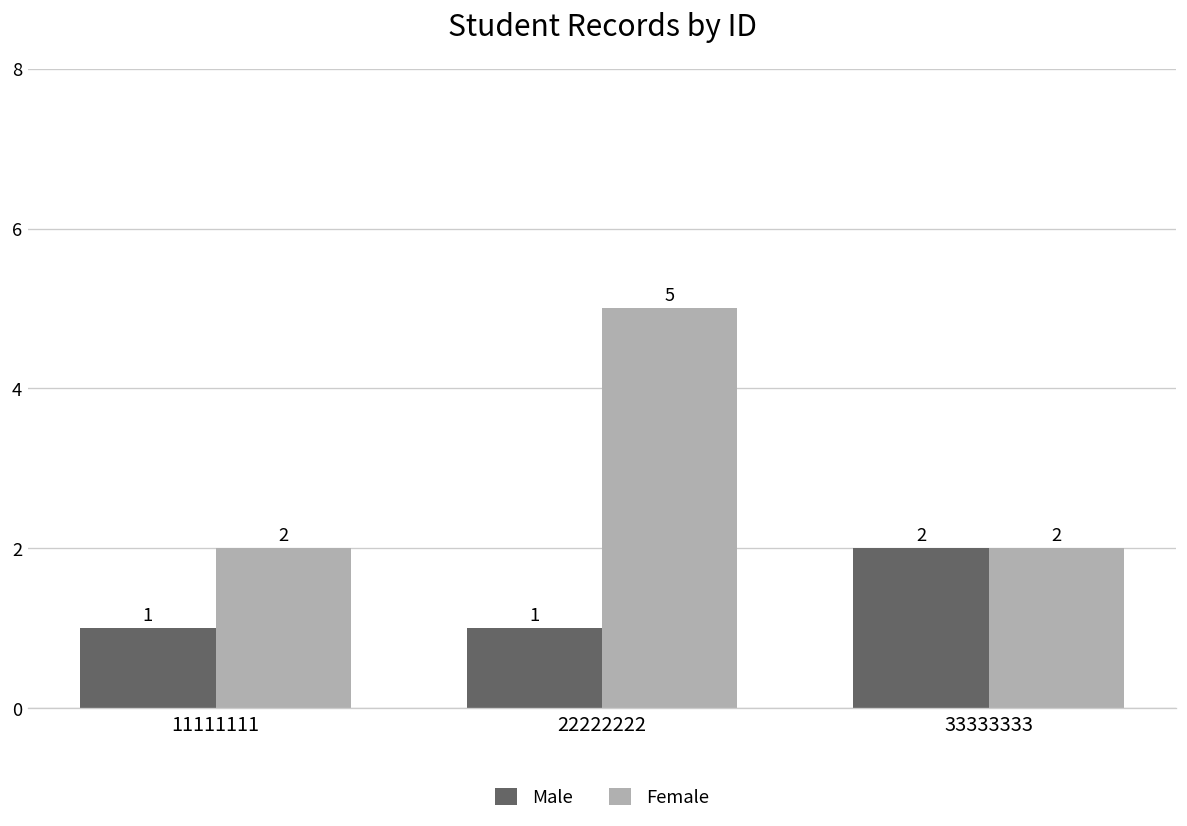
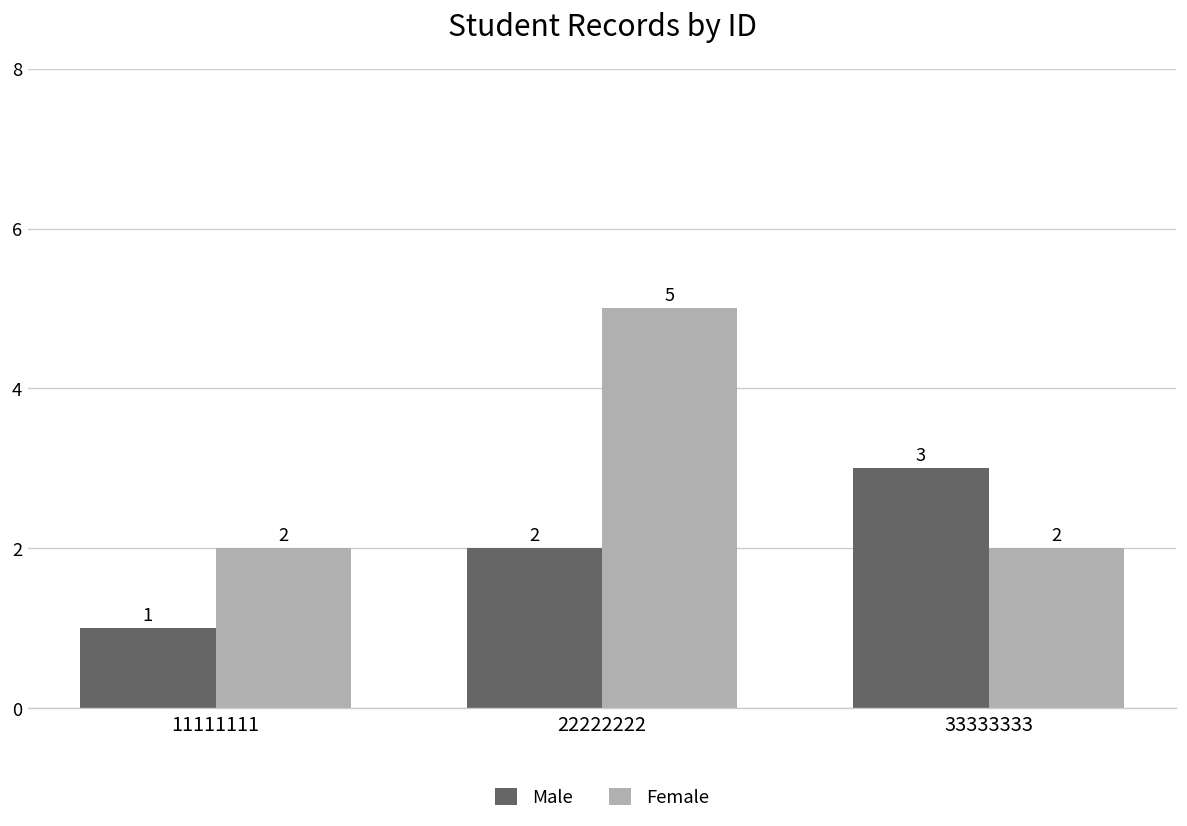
Male, 22222222: 1 -> 2
Male, 33333333: 2 -> 3
